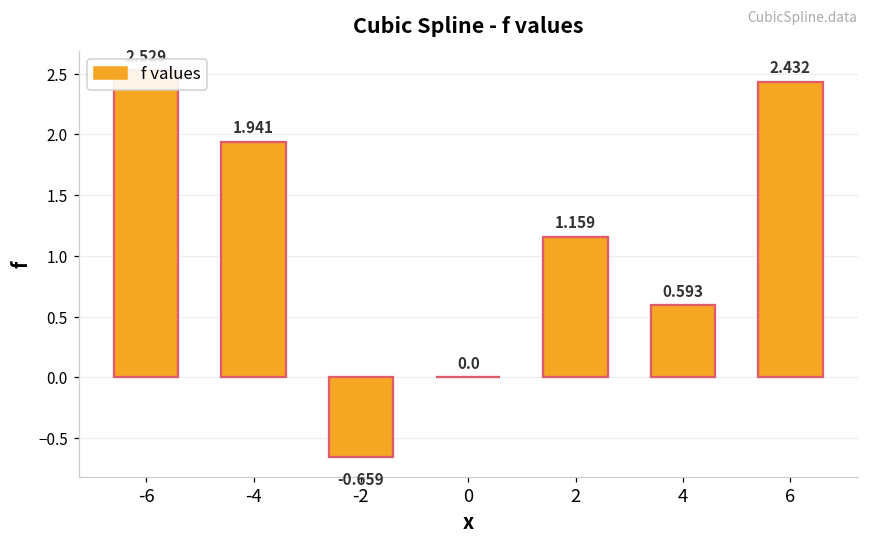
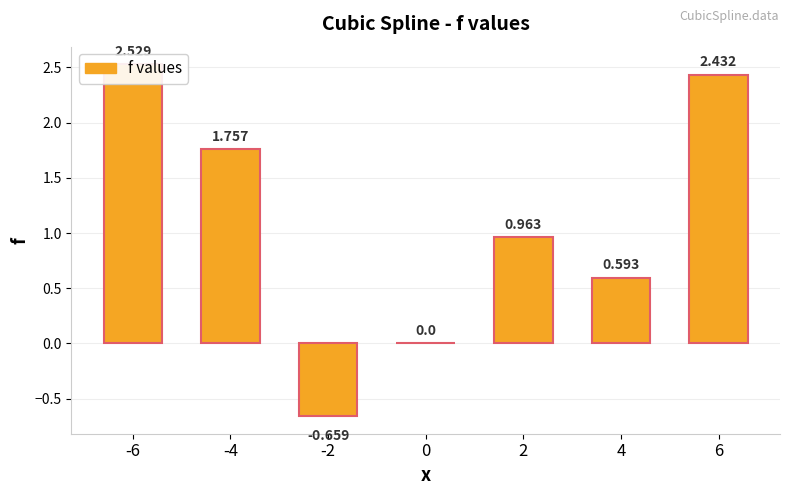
-4: 1.941 -> 1.757
2: 1.159 -> 0.963
